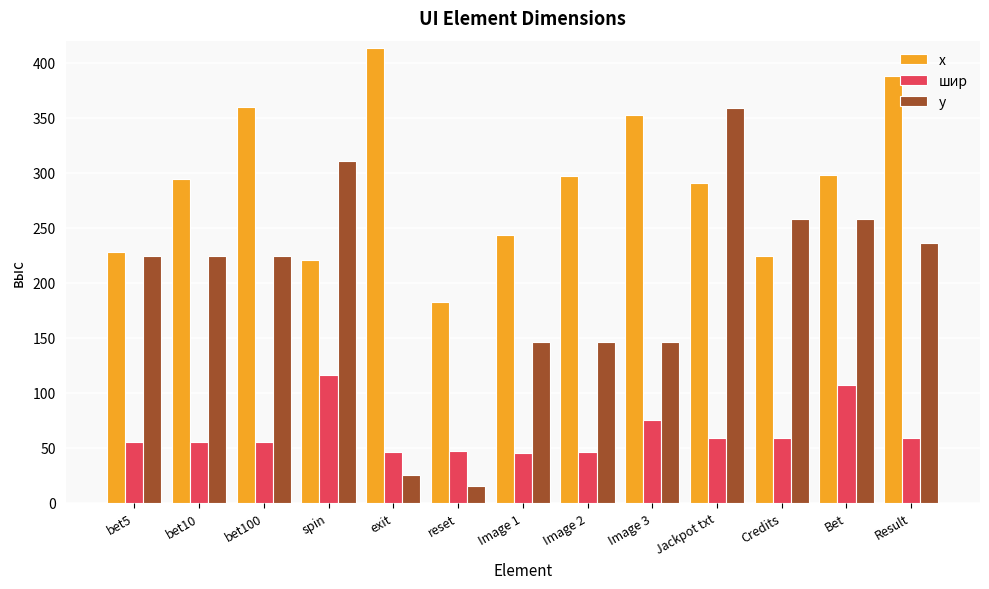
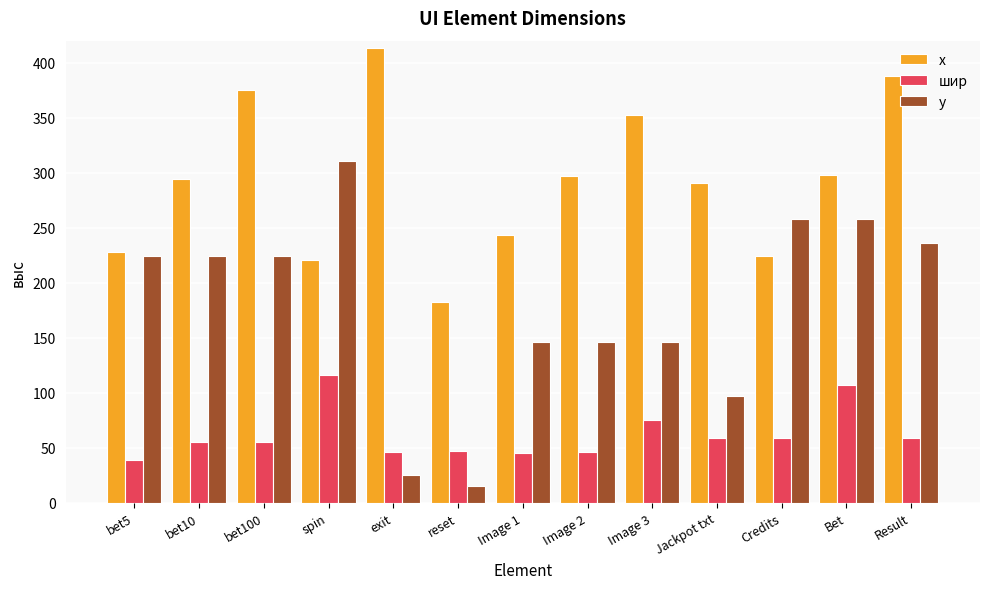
шир, bet5: 55 -> 39
x, bet100: 360 -> 375
y, Jackpot txt: 359 -> 97
